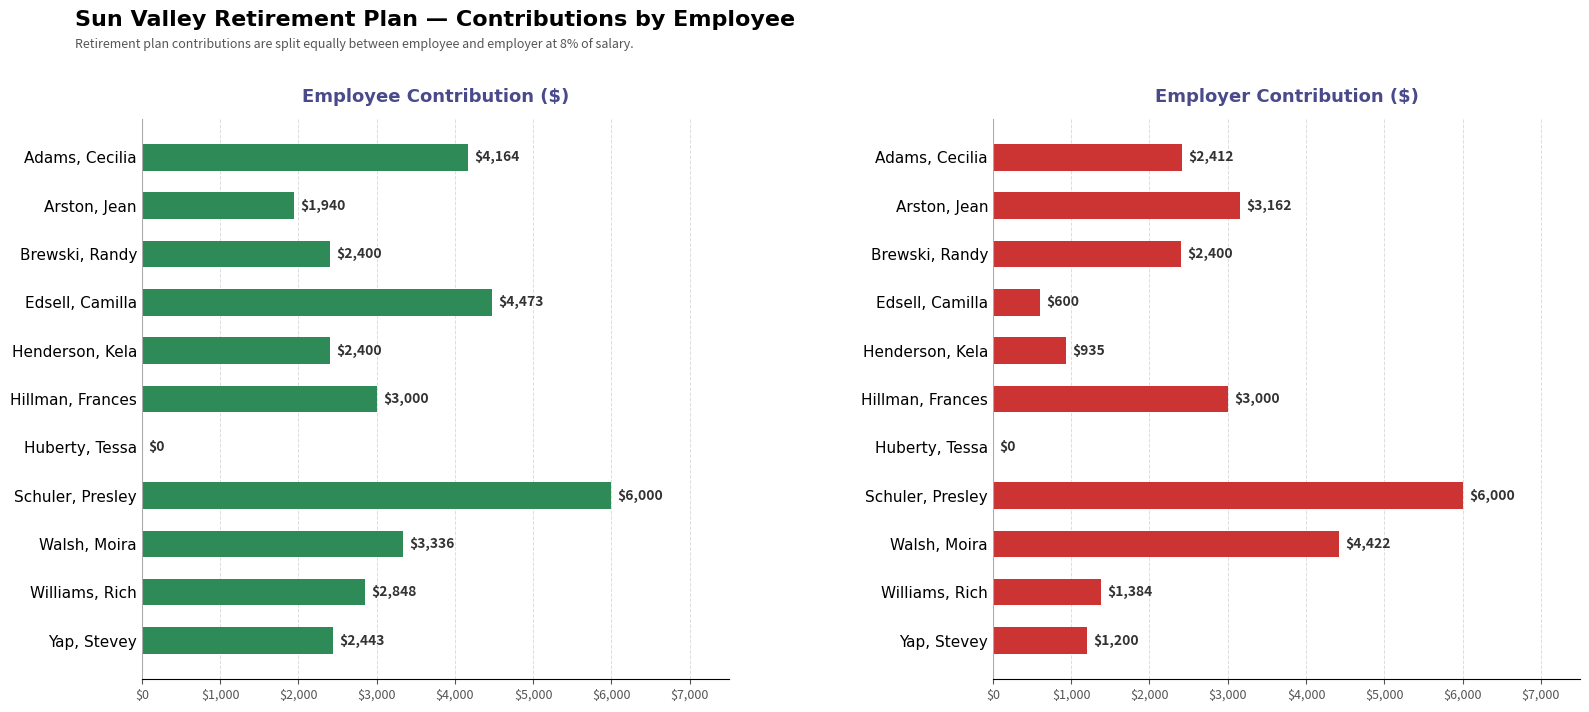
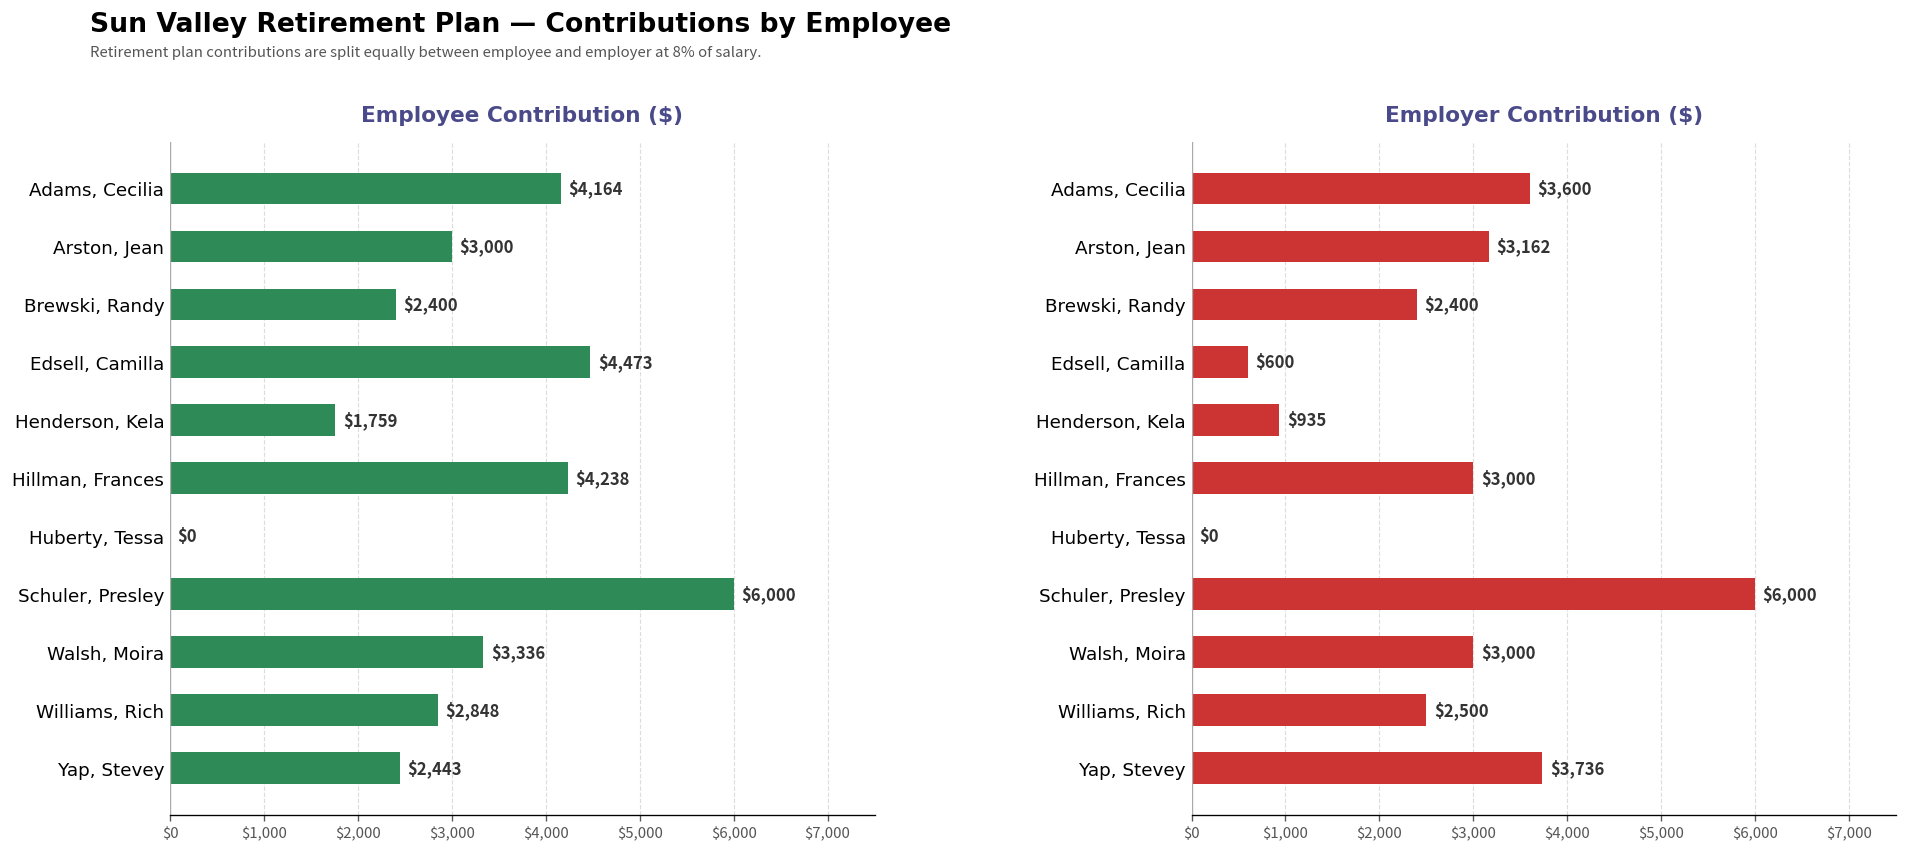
Employee Contribution ($), Arston, Jean: $1,940 -> $3,000
Employee Contribution ($), Henderson, Kela: $2,400 -> $1,759
Employee Contribution ($), Hillman, Frances: $3,000 -> $4,238
Employer Contribution ($), Adams, Cecilia: $2,412 -> $3,600
Employer Contribution ($), Walsh, Moira: $4,422 -> $3,000
Employer Contribution ($), Williams, Rich: $1,384 -> $2,500
Employer Contribution ($), Yap, Stevey: $1,200 -> $3,736
